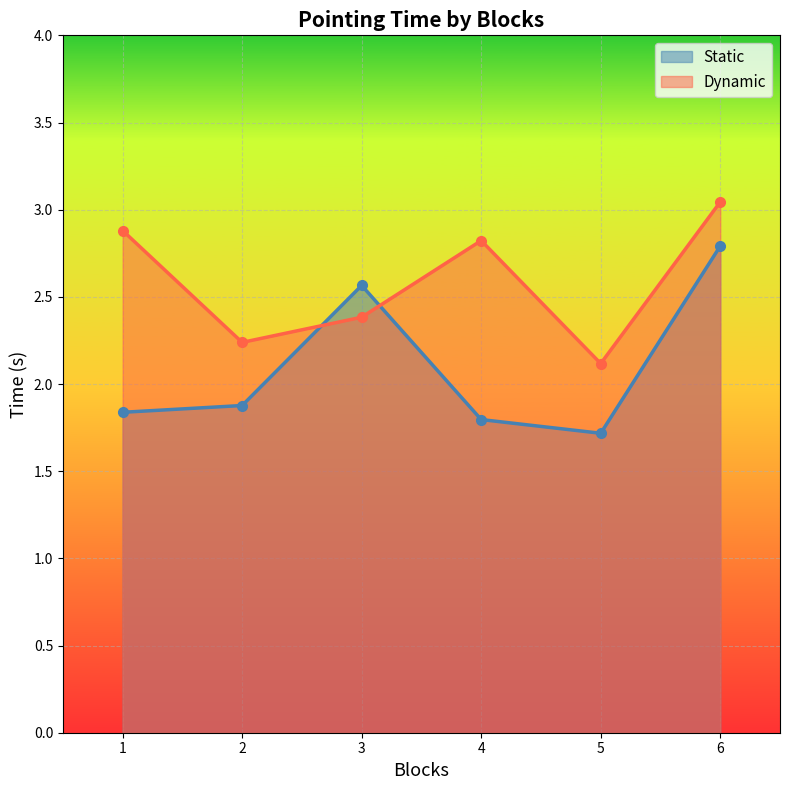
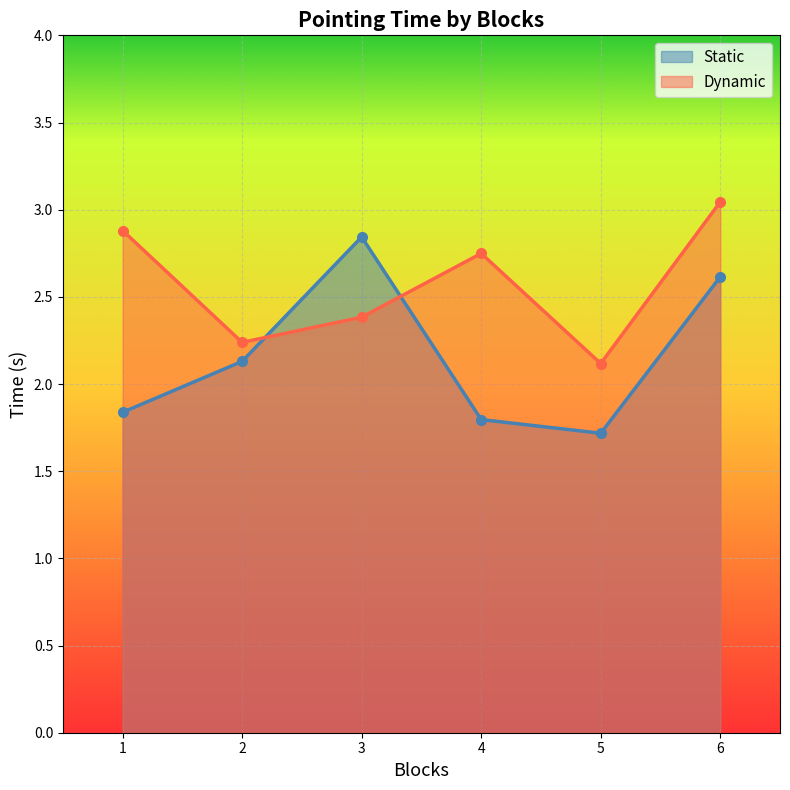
Static, 2: 1.88 -> 2.13
Static, 3: 2.57 -> 2.84
Dynamic, 4: 2.82 -> 2.75
Static, 6: 2.79 -> 2.61
